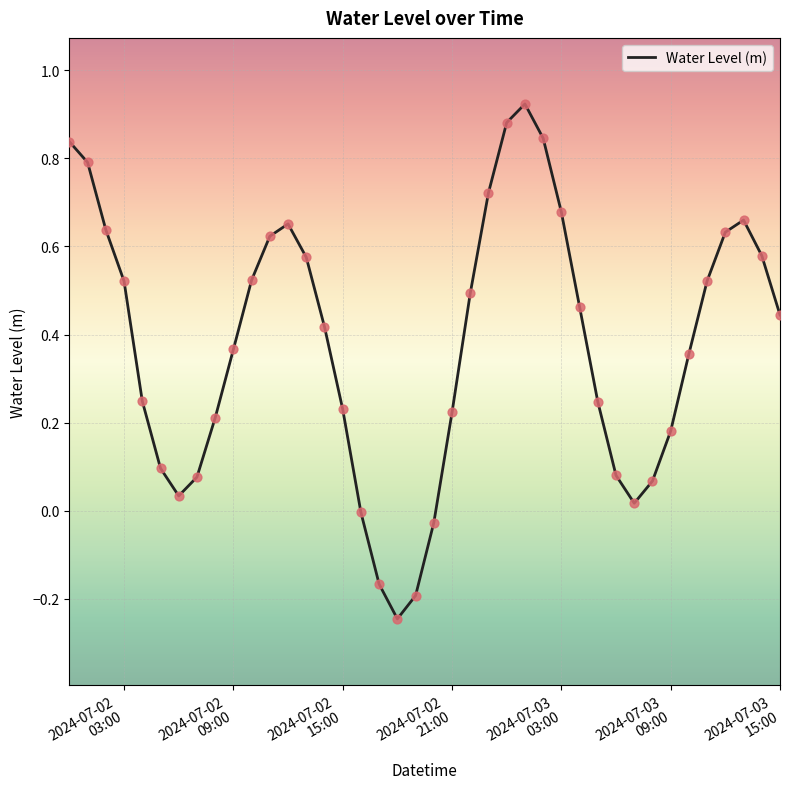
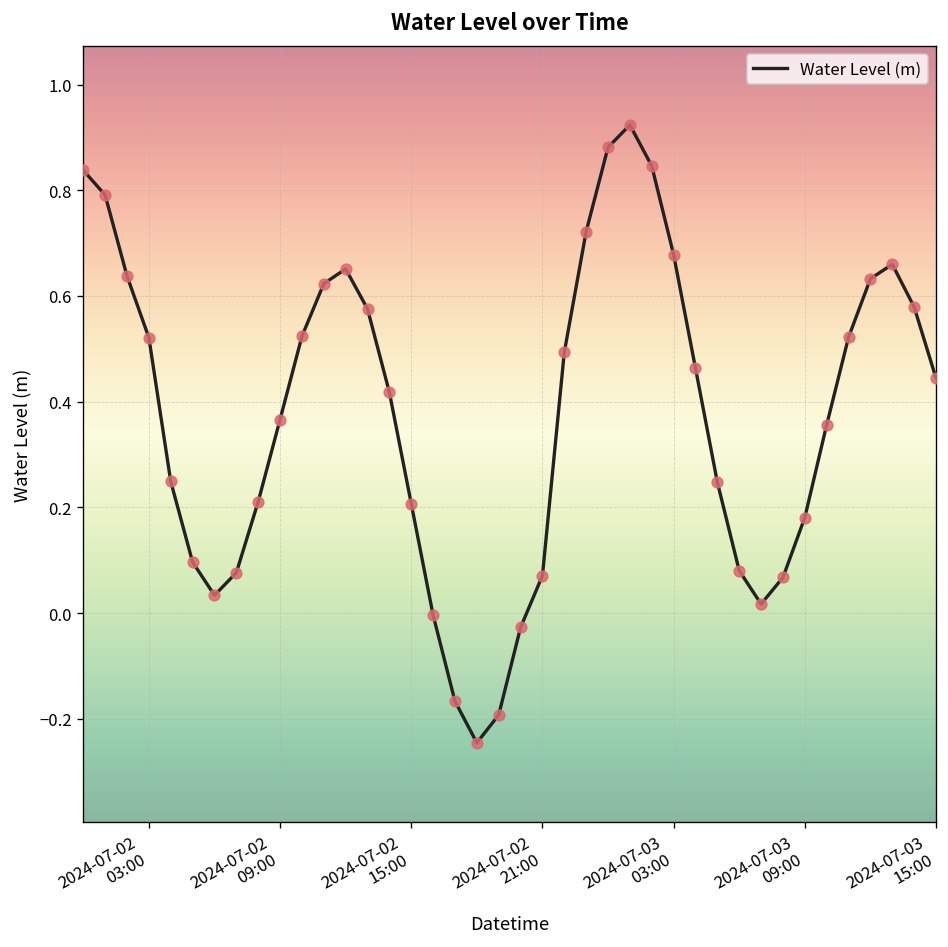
2024-07-02 15:00: 0.23 -> 0.21
2024-07-02 21:00: 0.22 -> 0.07
